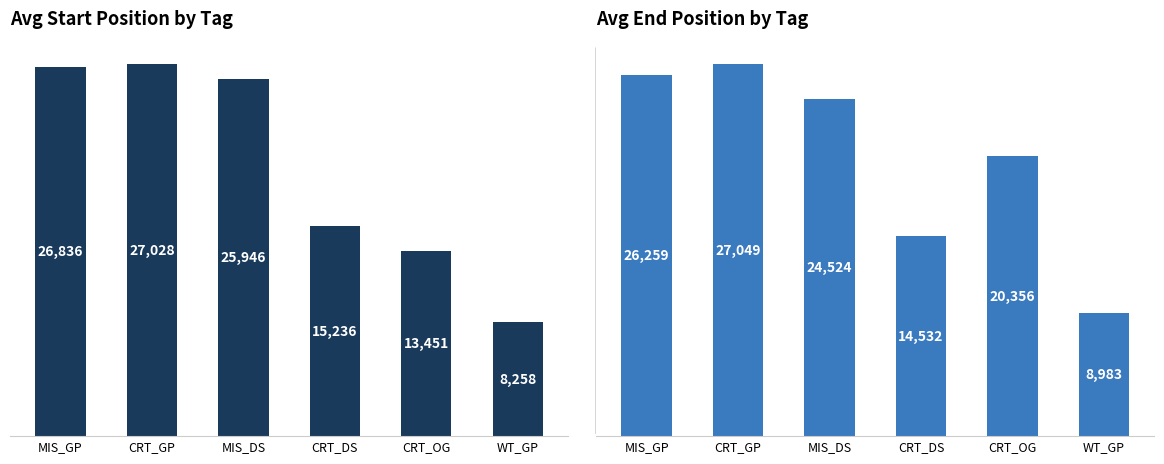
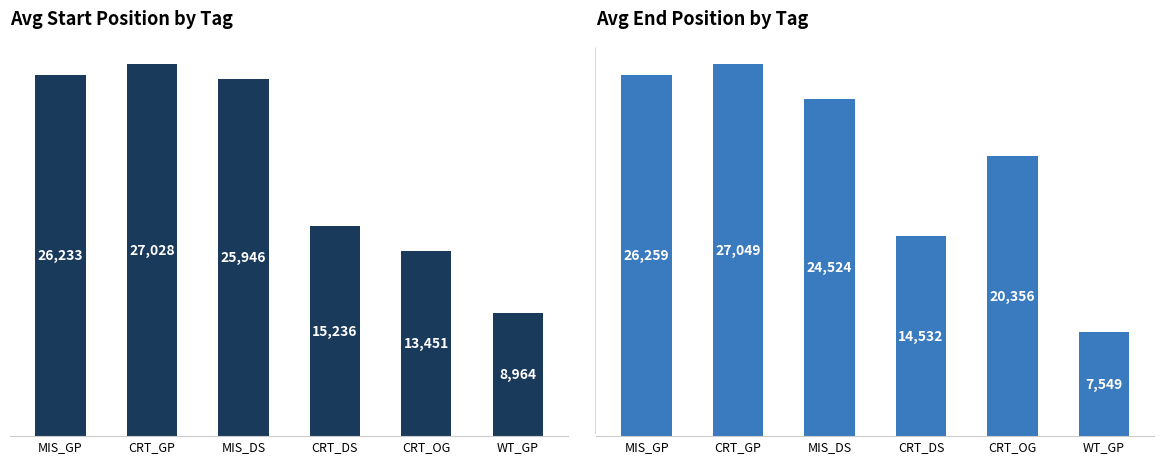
Avg Start Position by Tag, MIS_GP: 26,836 -> 26,233
Avg Start Position by Tag, WT_GP: 8,258 -> 8,964
Avg End Position by Tag, WT_GP: 8,983 -> 7,549
